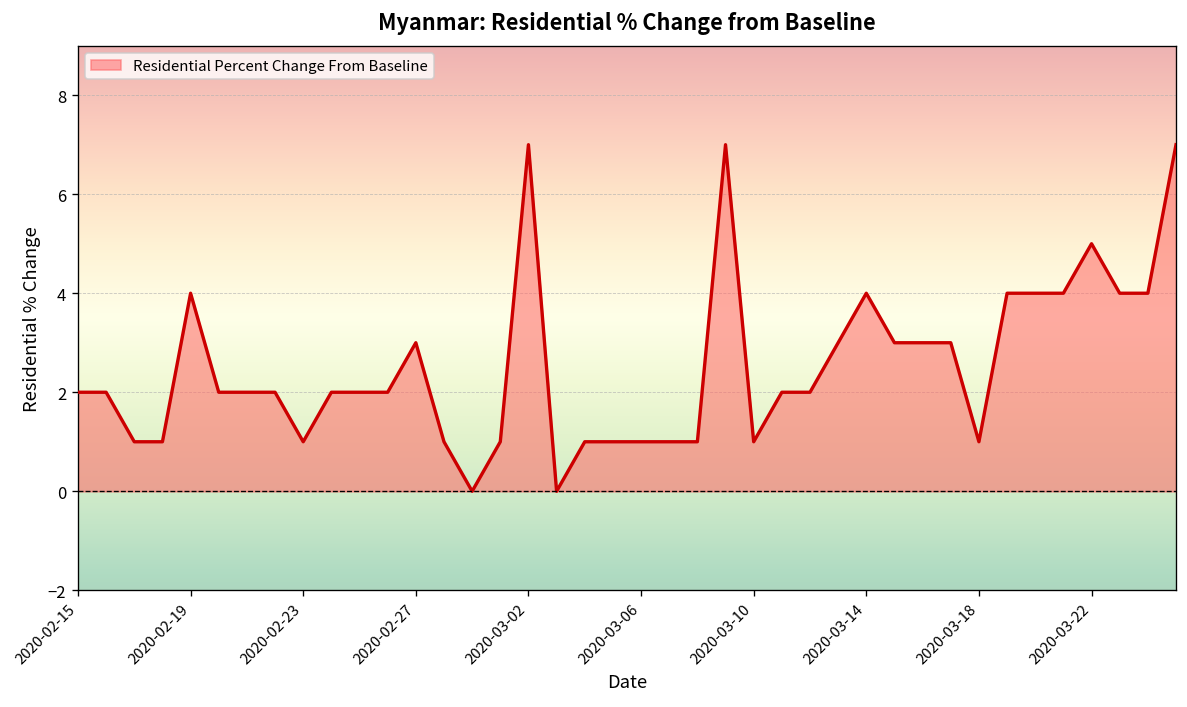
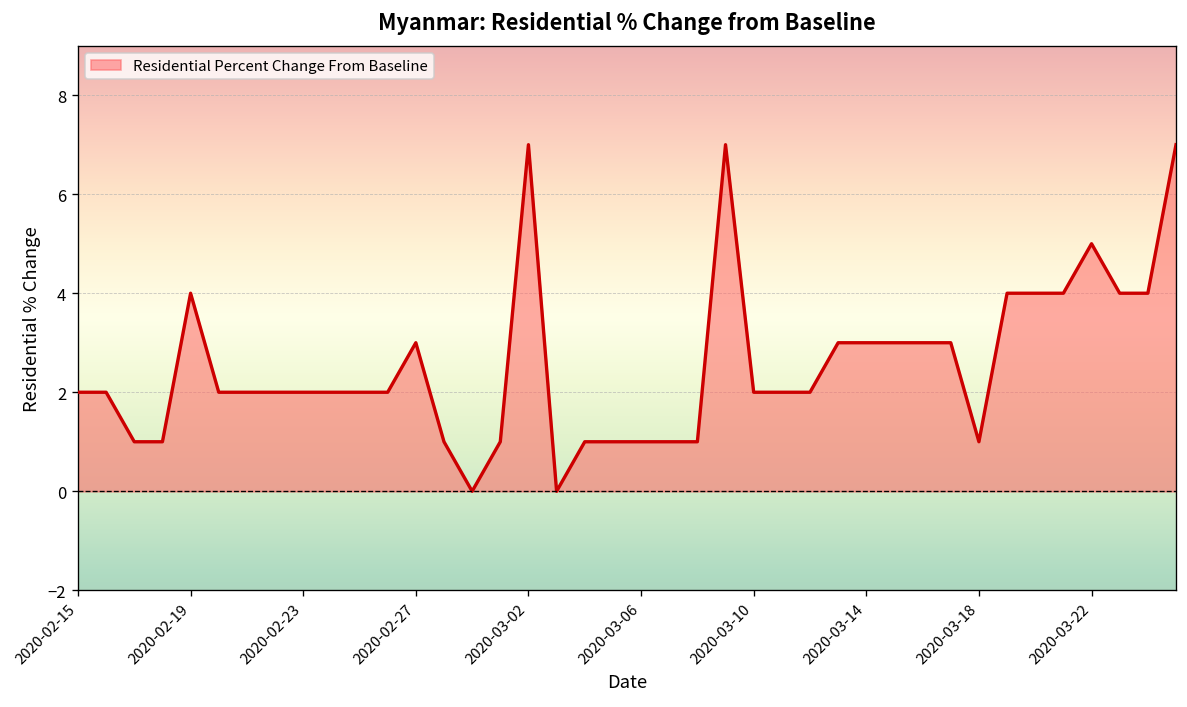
2020-02-23: 1 -> 2
2020-03-10: 1 -> 2
2020-03-14: 4 -> 3
